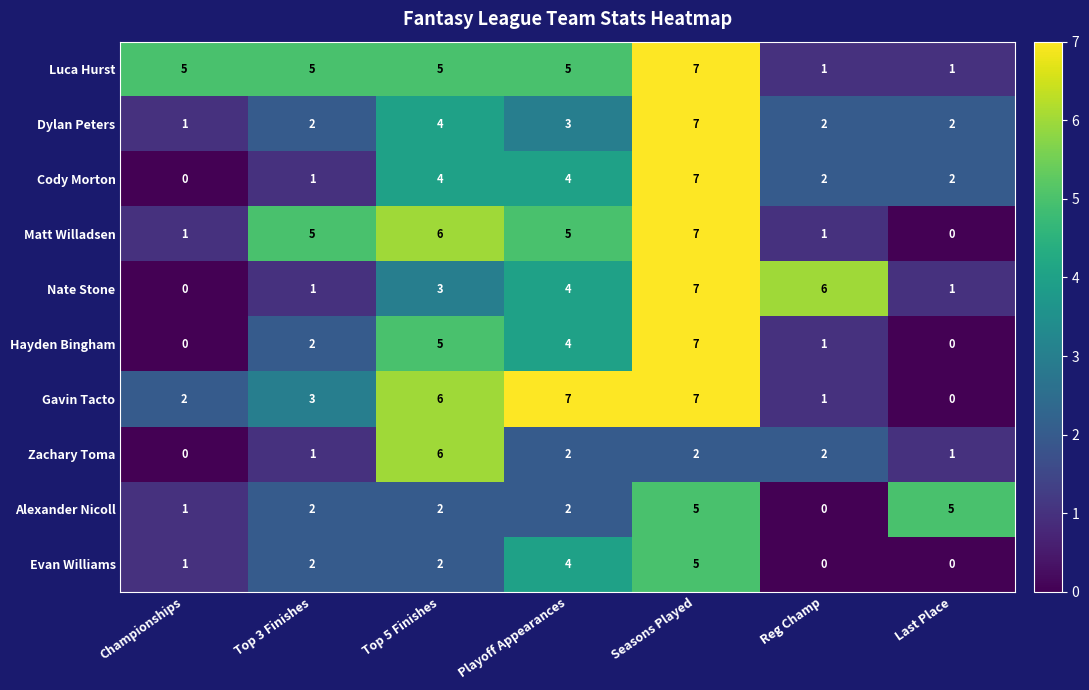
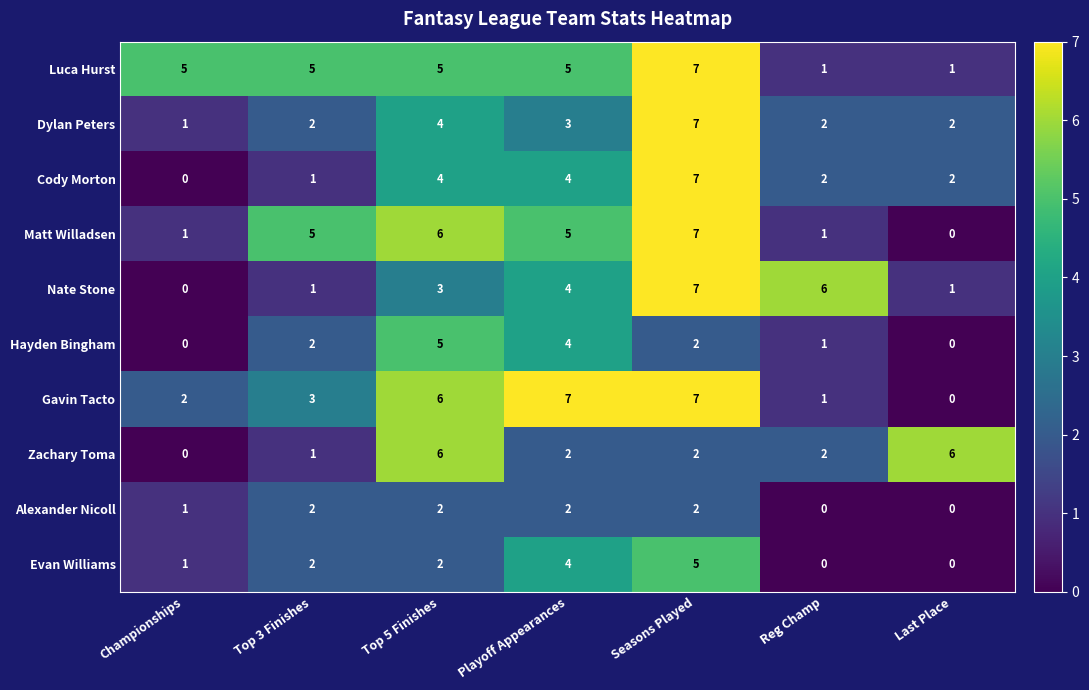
Hayden Bingham, Seasons Played: 7 -> 2
Zachary Toma, Last Place: 1 -> 6
Alexander Nicoll, Seasons Played: 5 -> 2
Alexander Nicoll, Last Place: 5 -> 0
